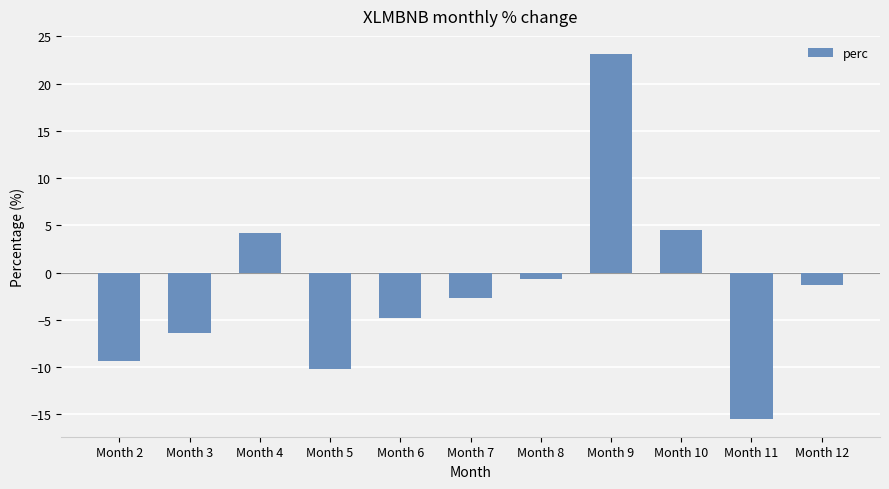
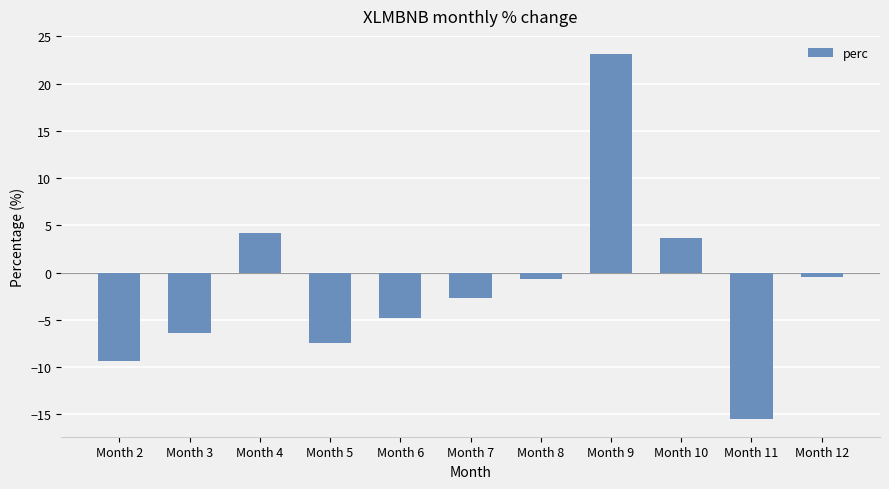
Month 5: -10 -> -7
Month 10: 5 -> 4
Month 12: -1 -> 0
